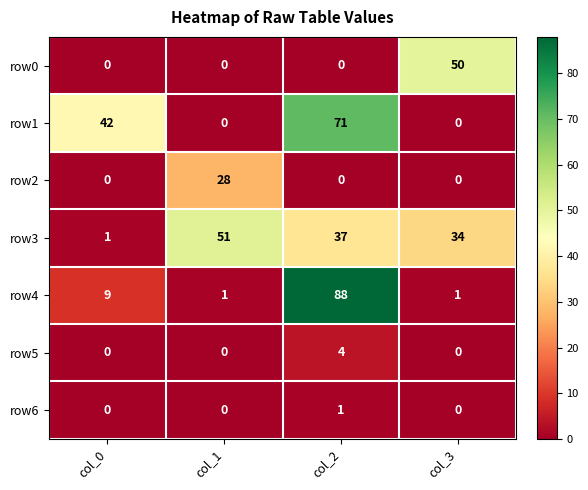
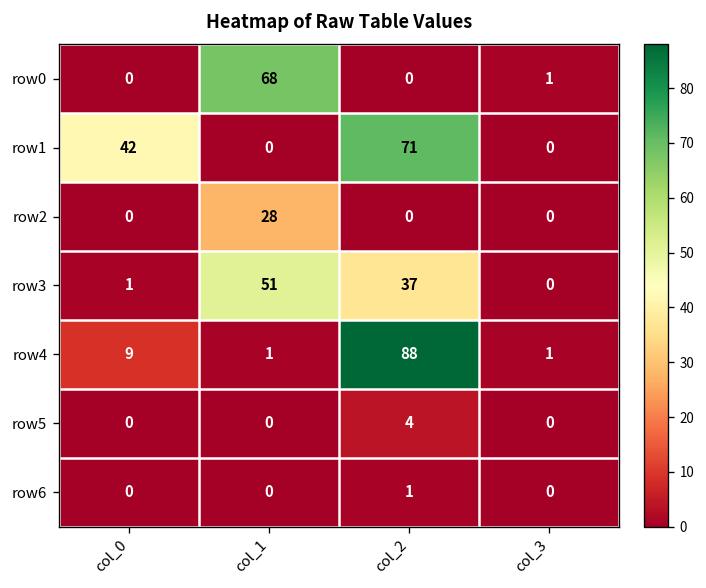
row0, col_1: 0 -> 68
row0, col_3: 50 -> 1
row3, col_3: 34 -> 0
